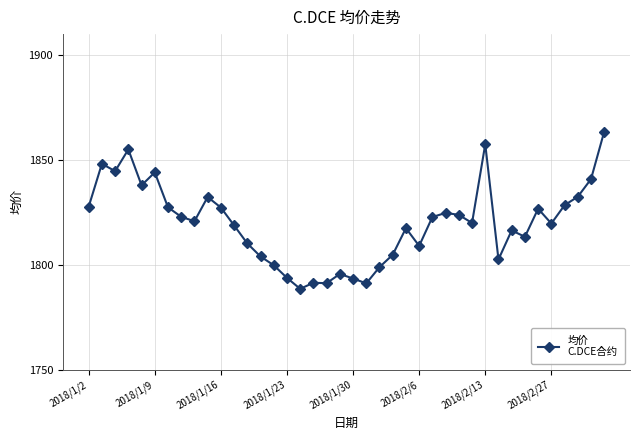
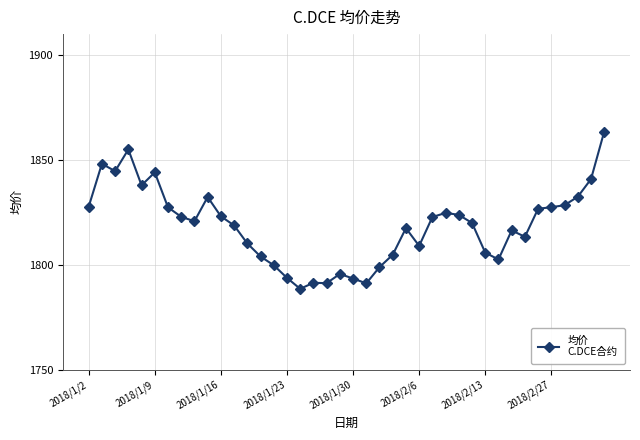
2018/1/16: 1827 -> 1823
2018/2/13: 1857 -> 1806
2018/2/27: 1820 -> 1827
